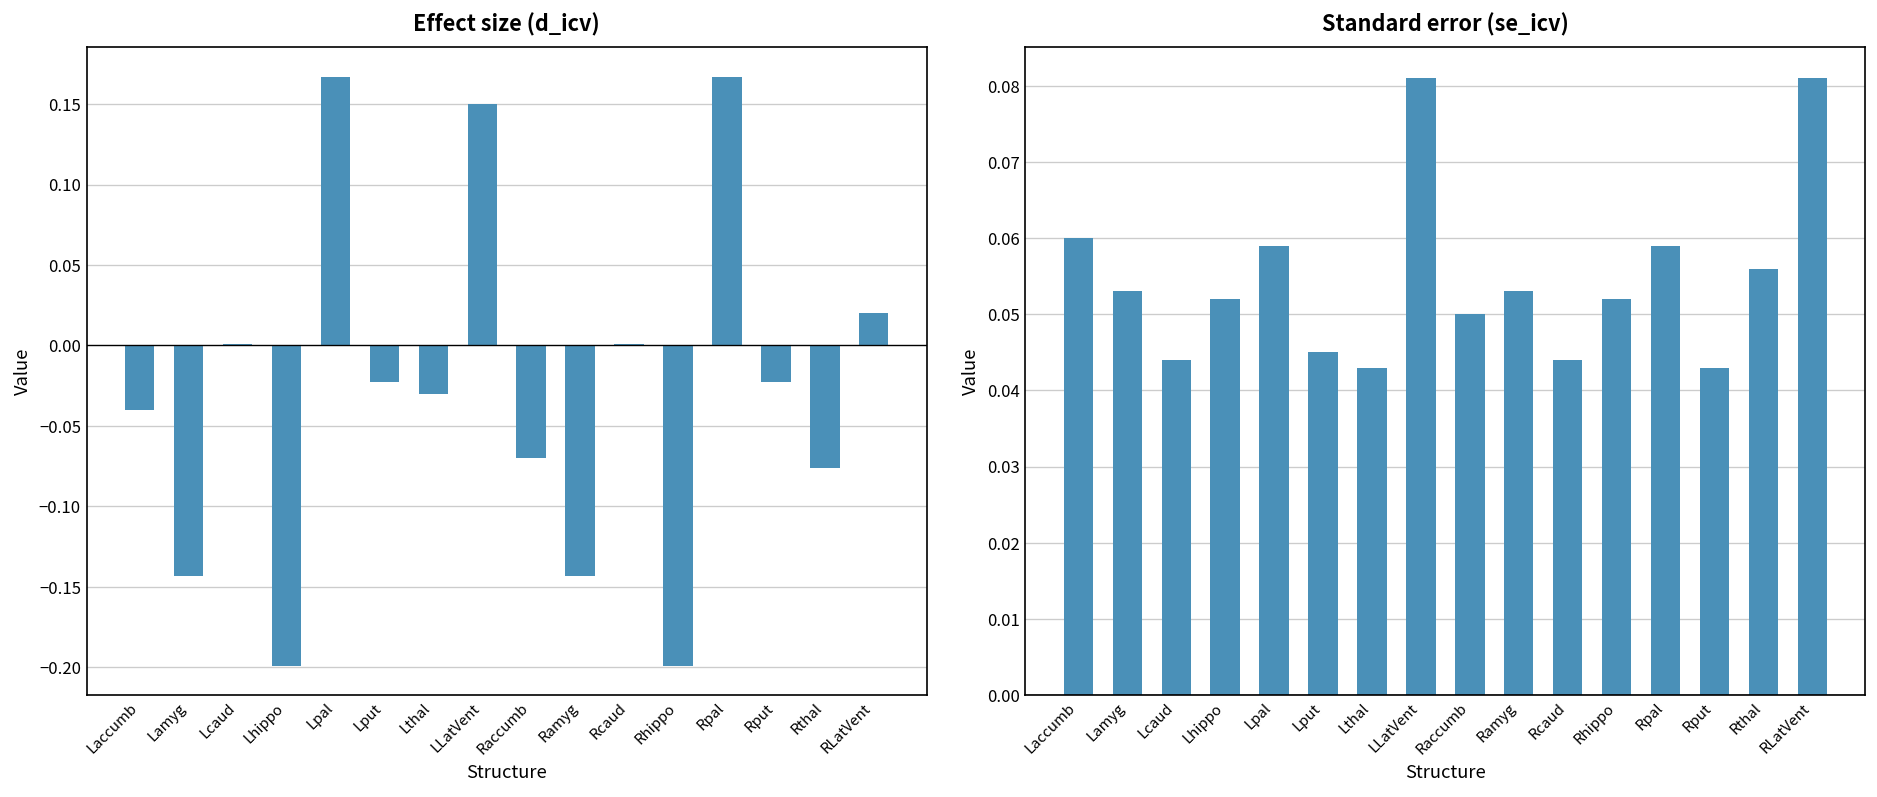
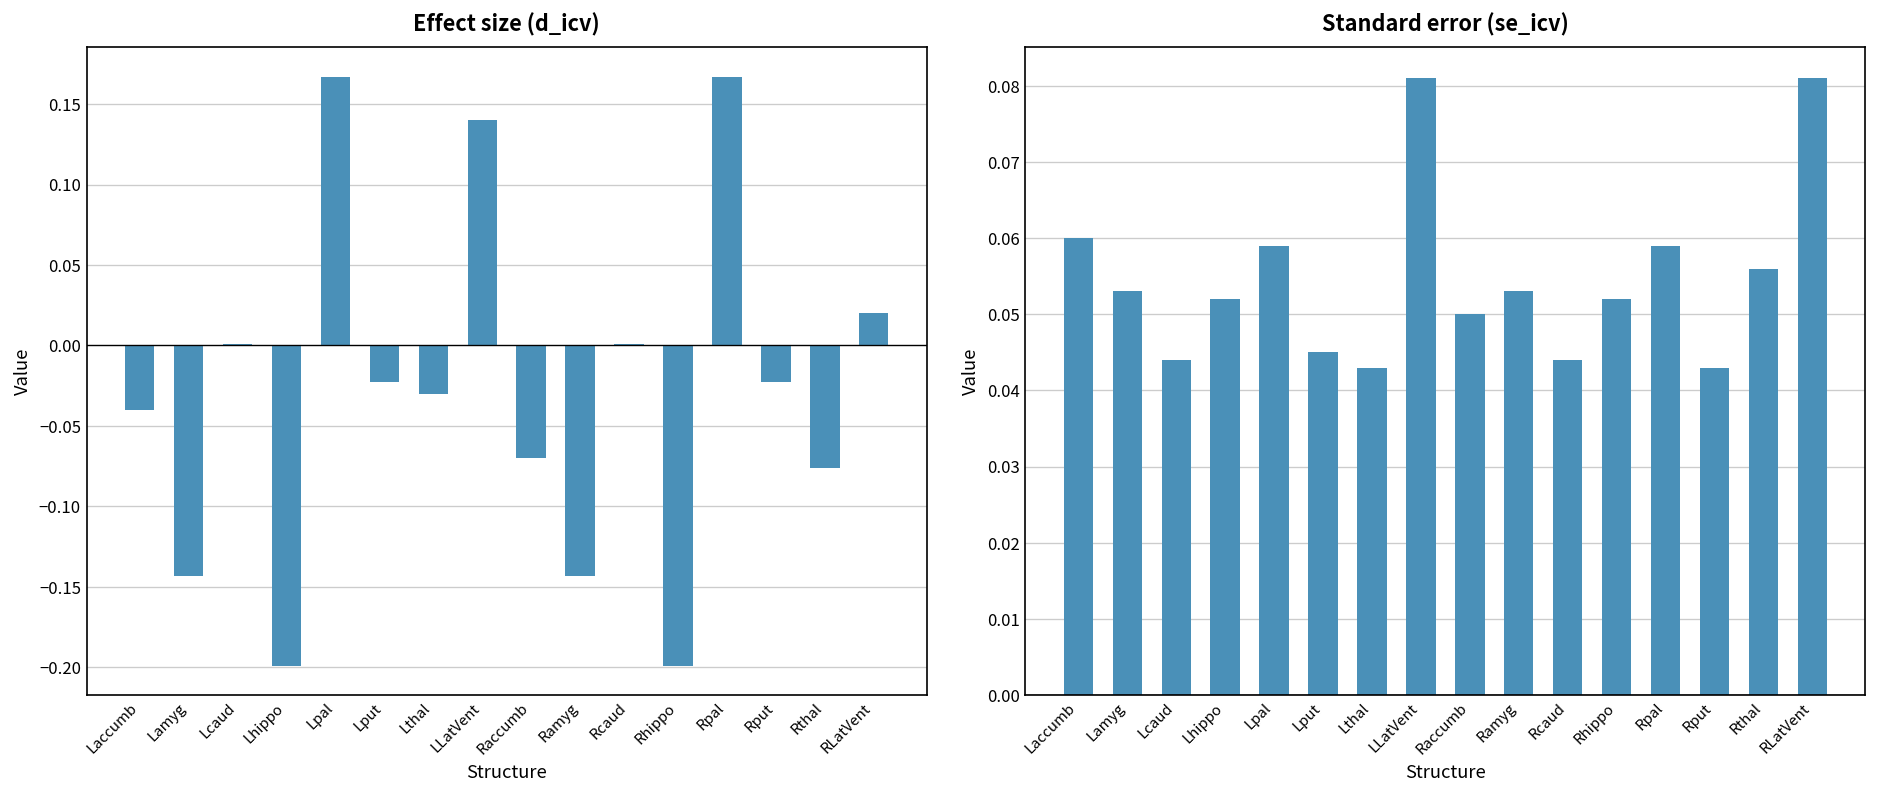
Effect size (d_icv), LLatVent: 0.15 -> 0.14
